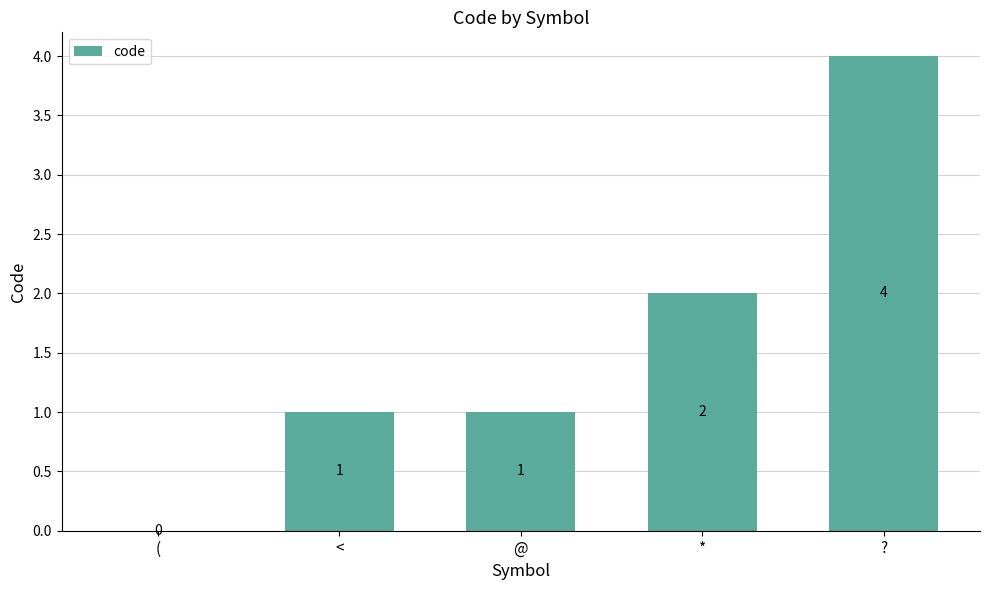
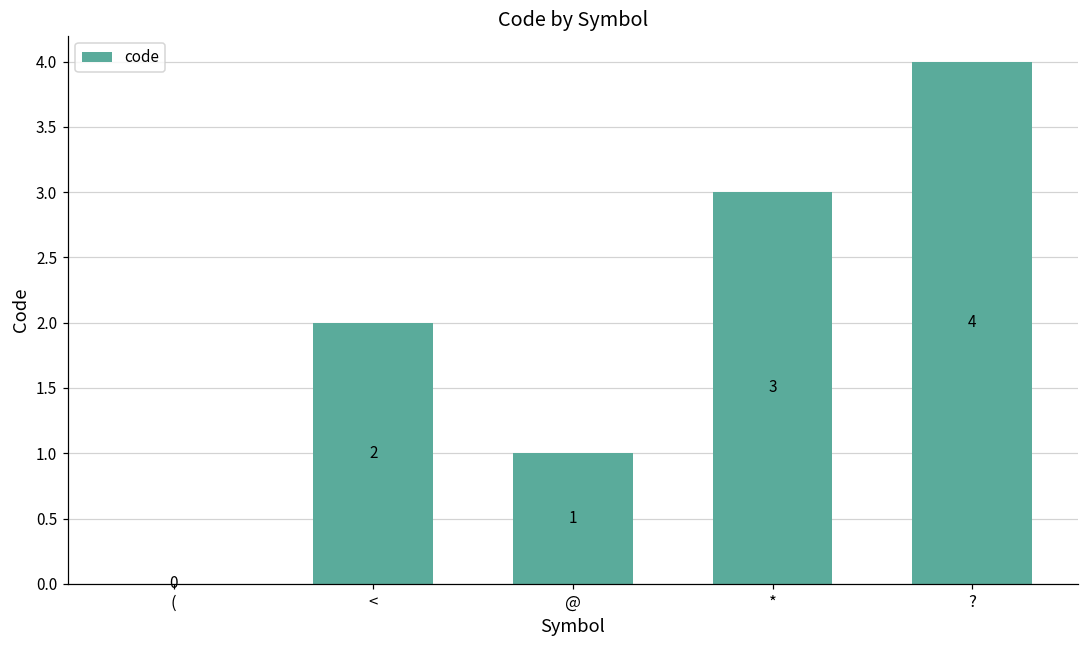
<: 1 -> 2
*: 2 -> 3
